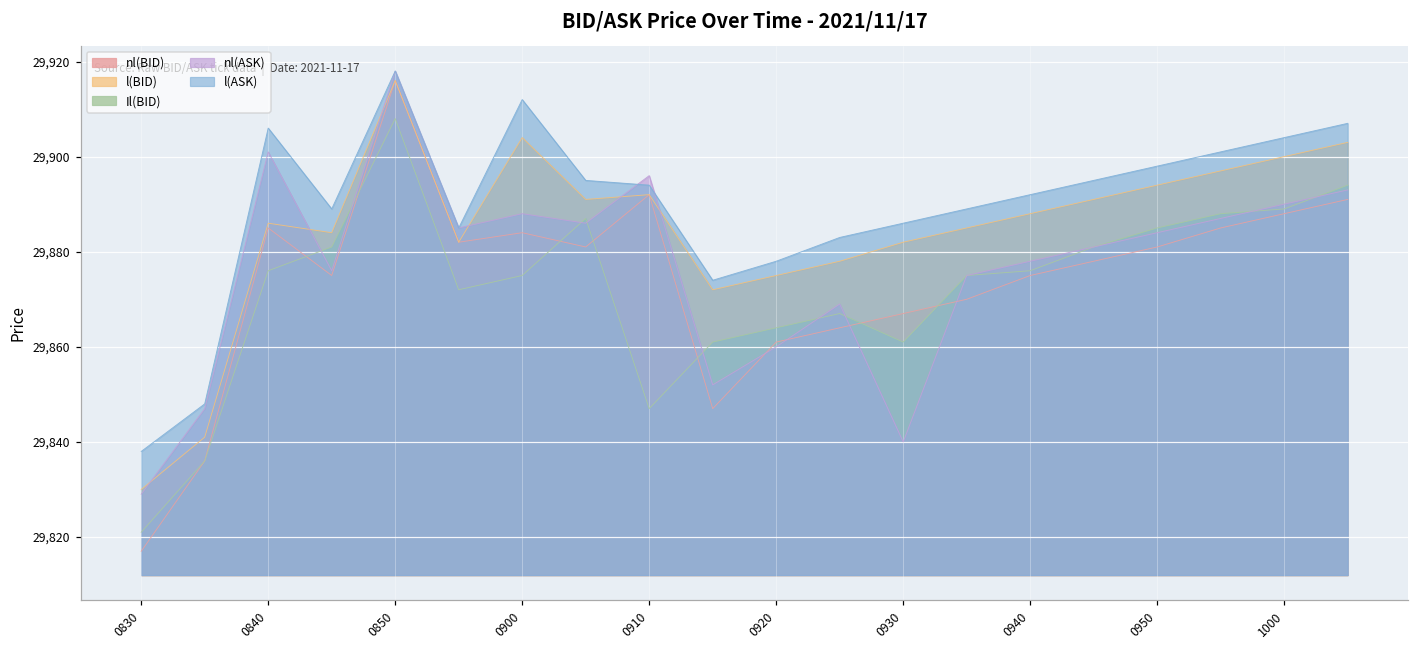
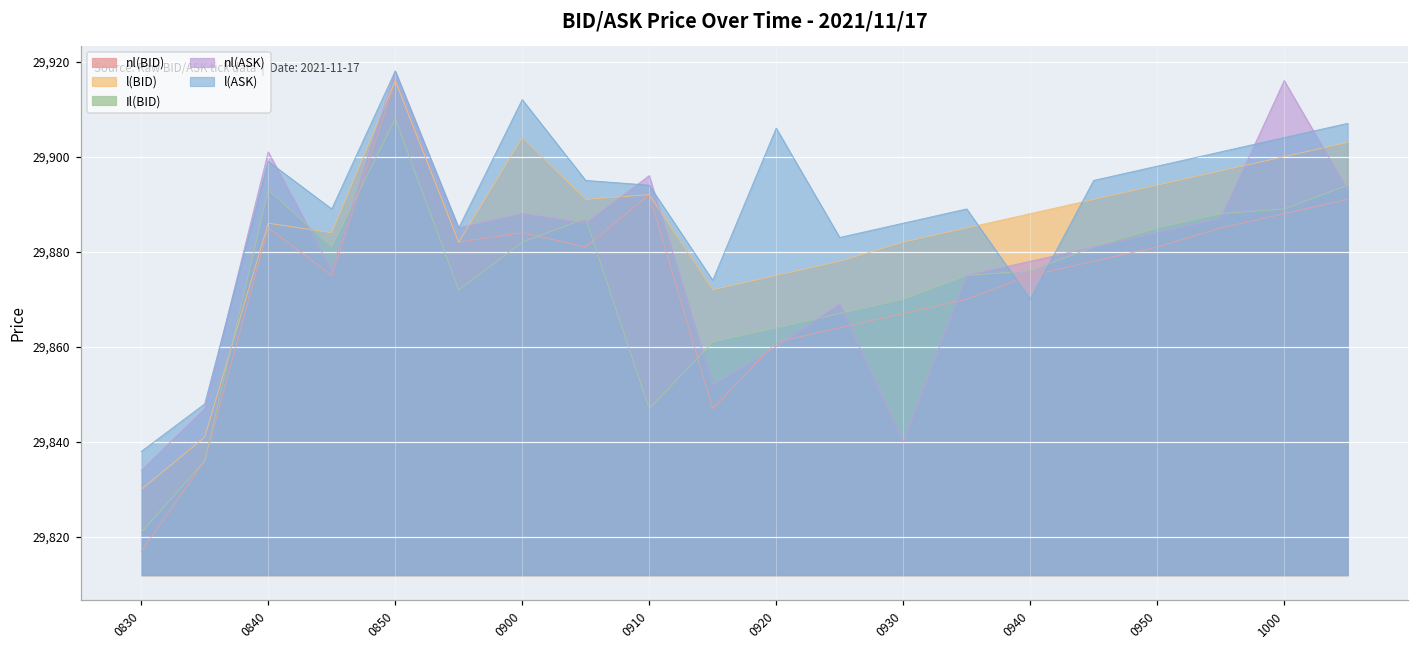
nl(ASK), 0830: 29,829 -> 29,834
Il(BID), 0840: 29,876 -> 29,893
l(ASK), 0840: 29,906 -> 29,899
Il(BID), 0900: 29,875 -> 29,882
l(ASK), 0920: 29,878 -> 29,906
Il(BID), 0930: 29,861 -> 29,870
l(ASK), 0940: 29,892 -> 29,870
nl(ASK), 1000: 29,890 -> 29,916
